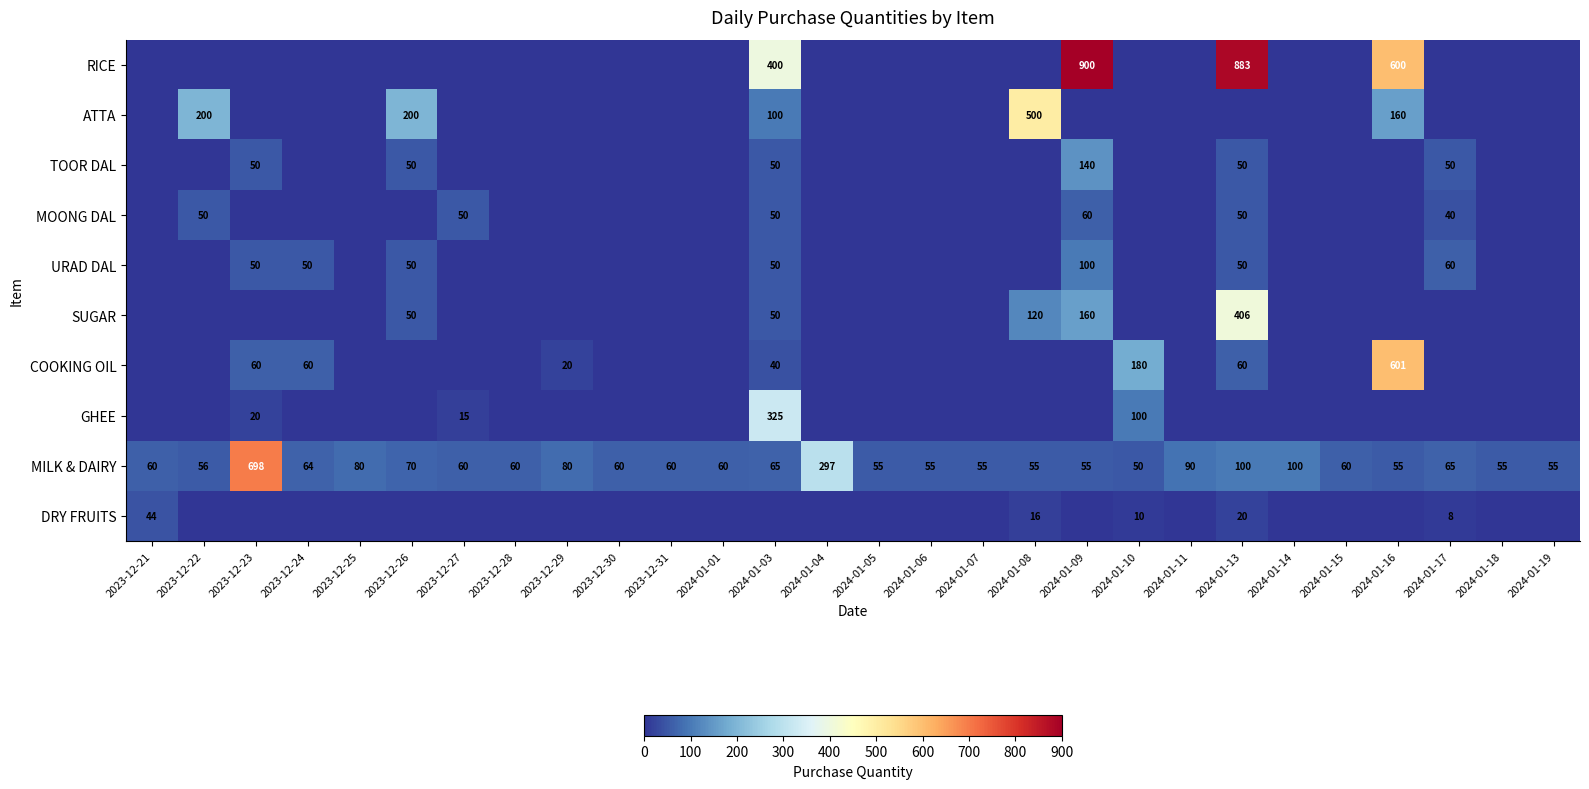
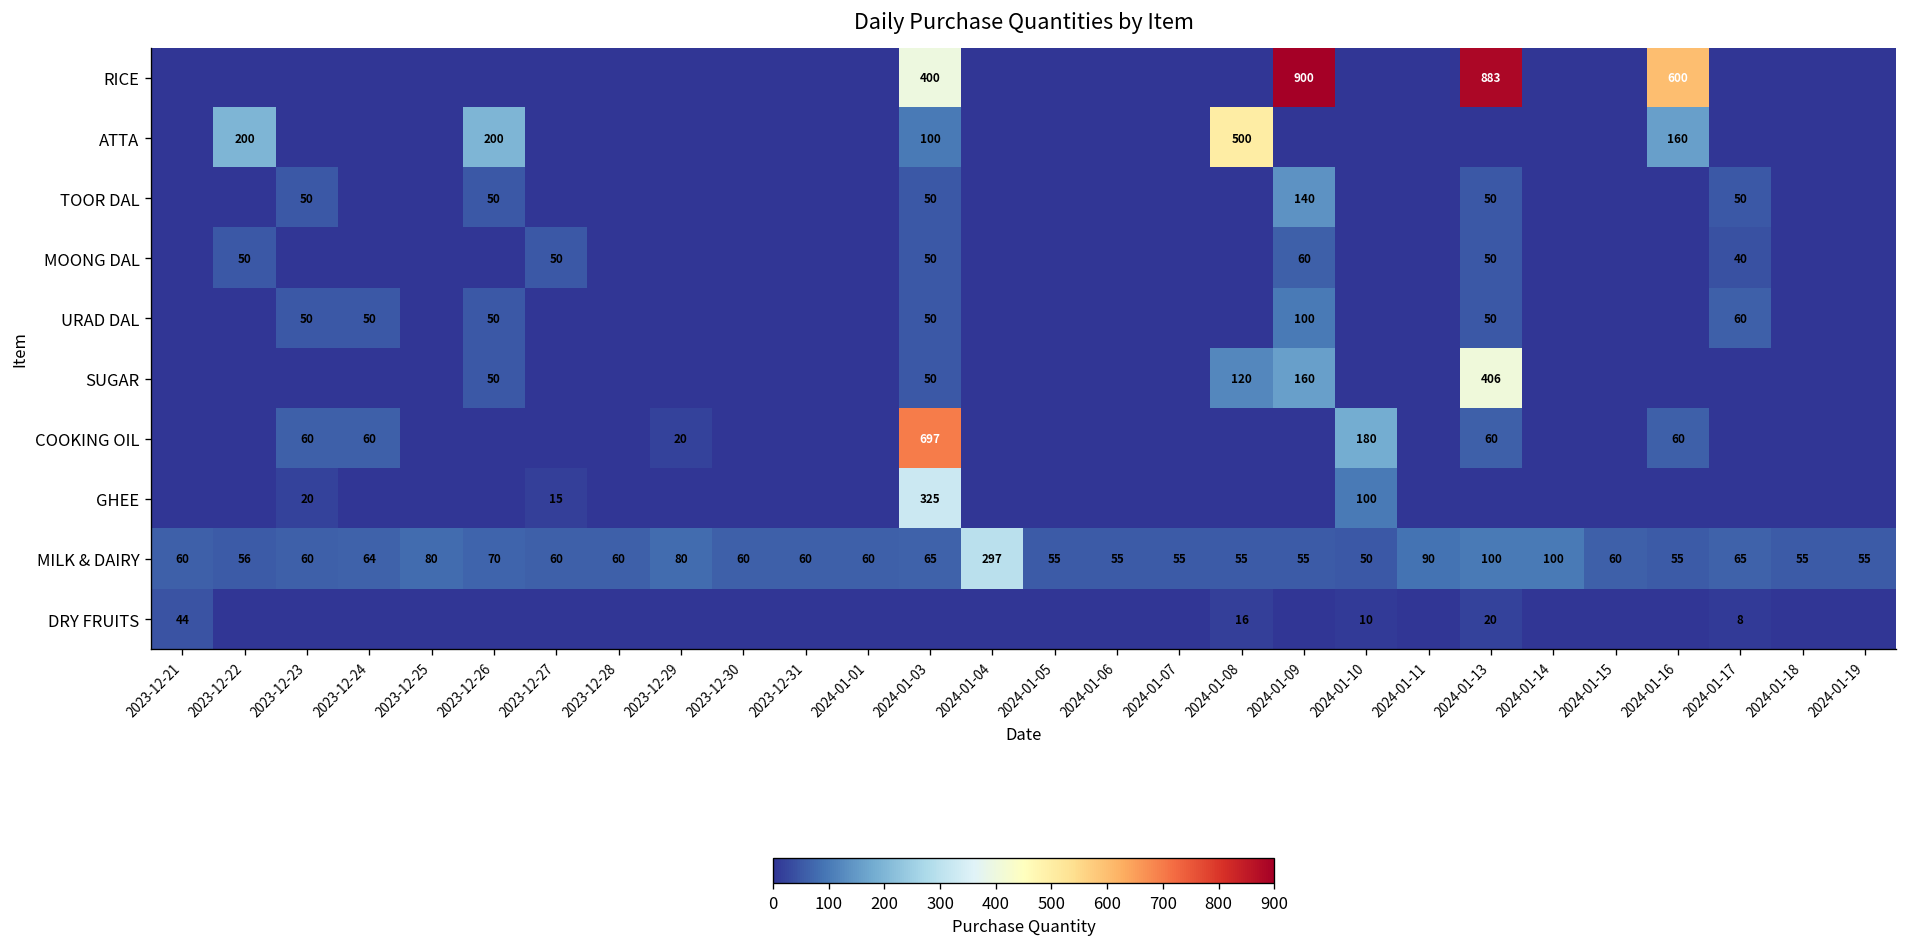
COOKING OIL, 2024-01-03: 40 -> 697
COOKING OIL, 2024-01-16: 601 -> 60
MILK & DAIRY, 2023-12-23: 698 -> 60
